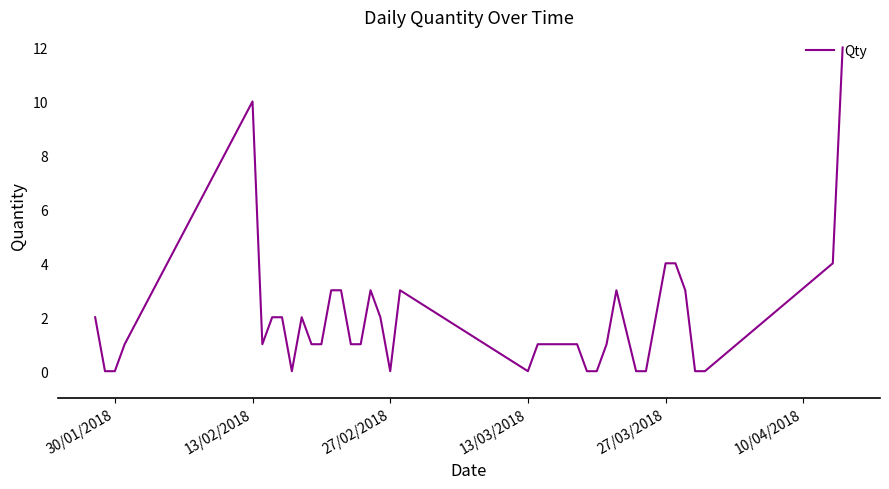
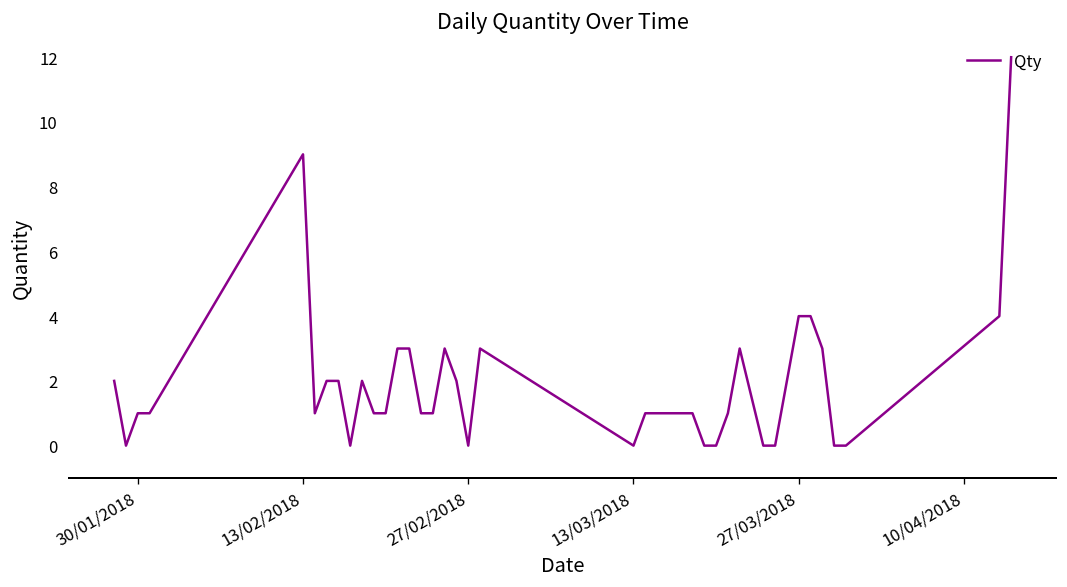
30/01/2018: 0 -> 1
13/02/2018: 10 -> 9
